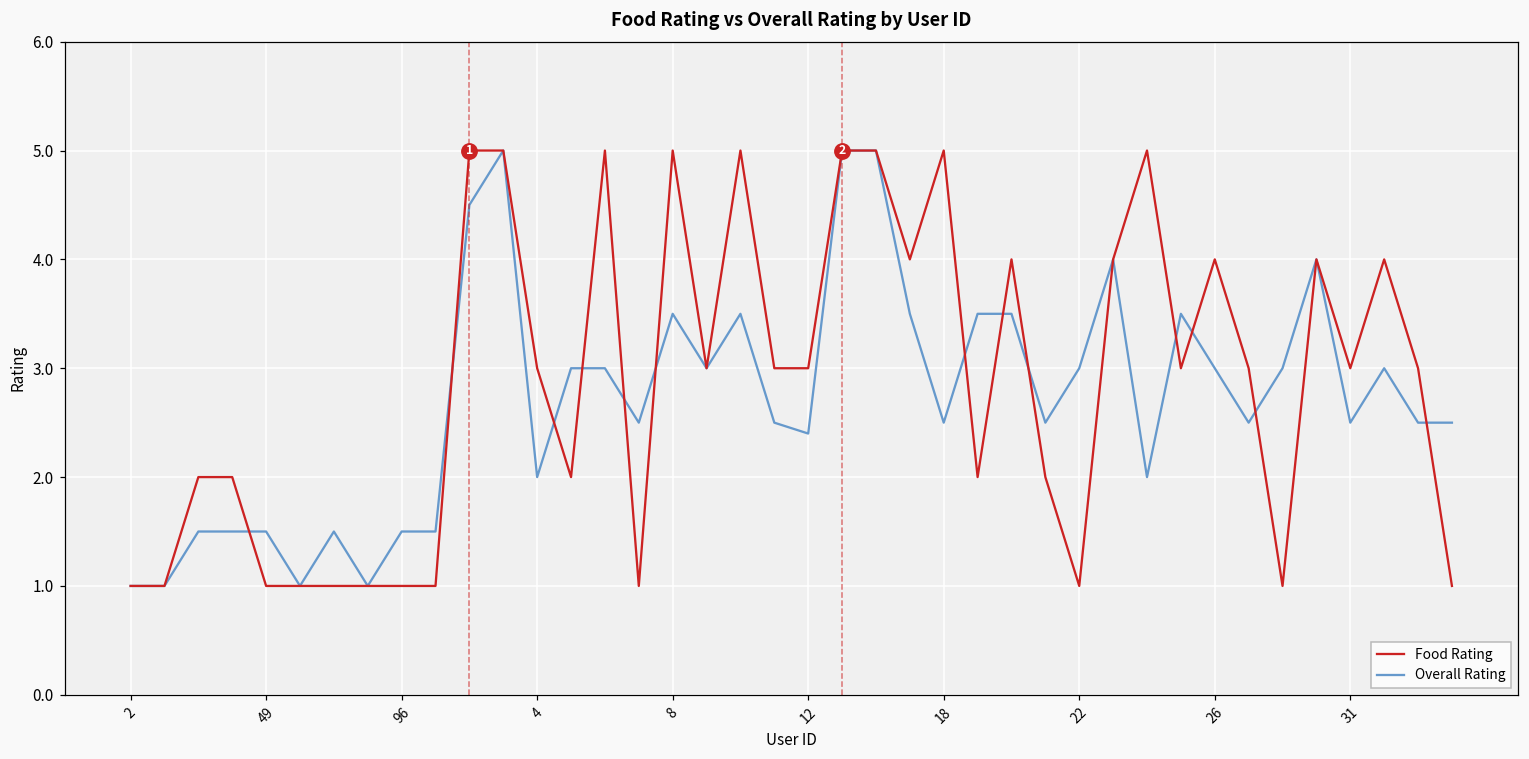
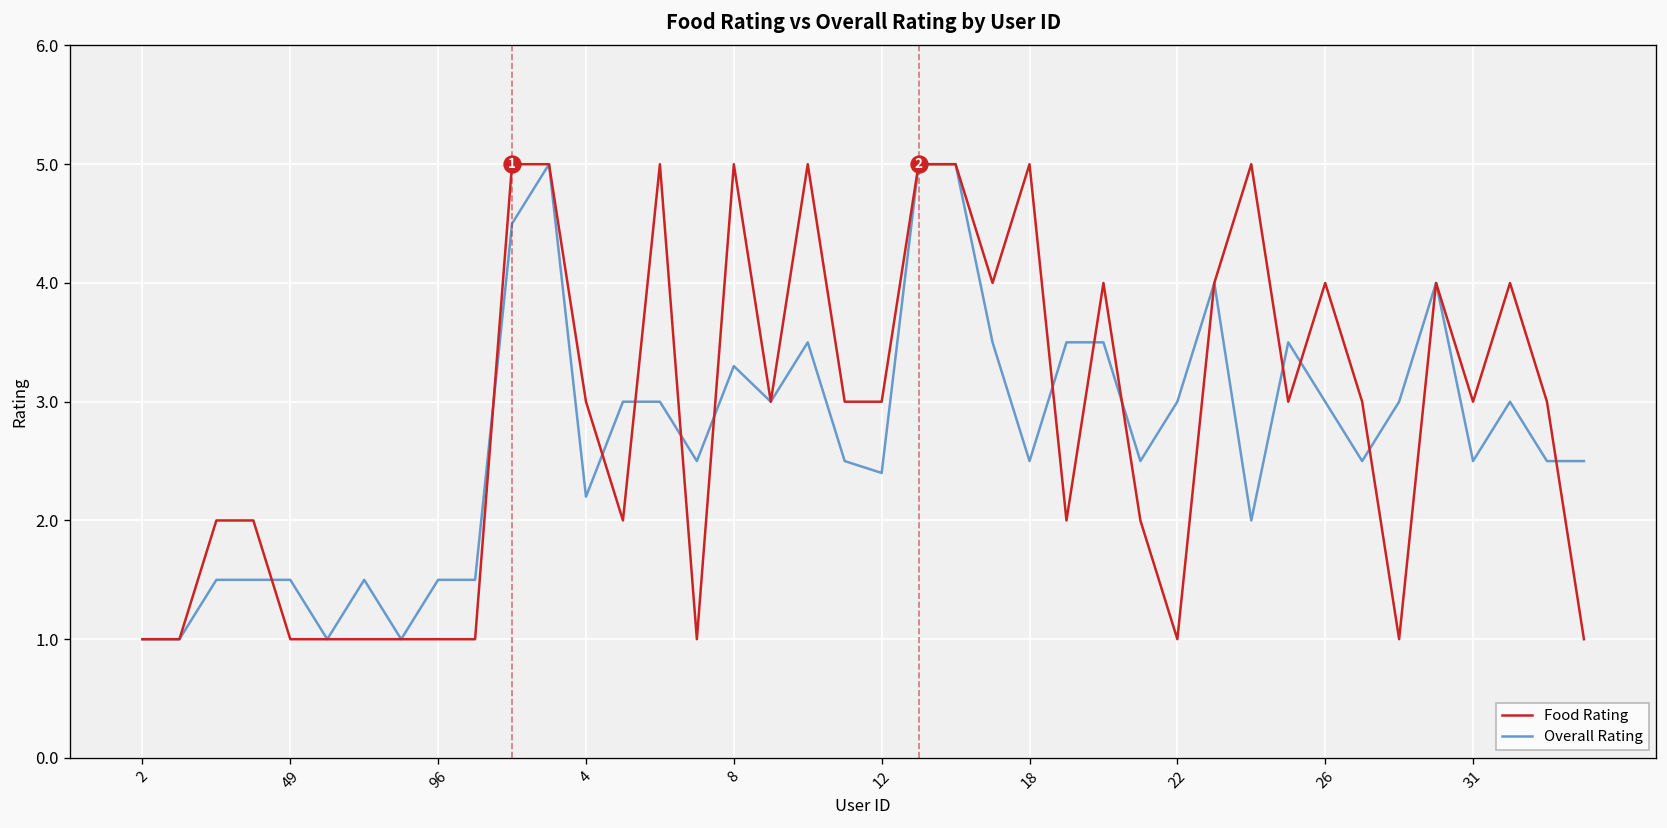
Overall Rating, 4: 2.0 -> 2.2
Overall Rating, 8: 3.5 -> 3.3
